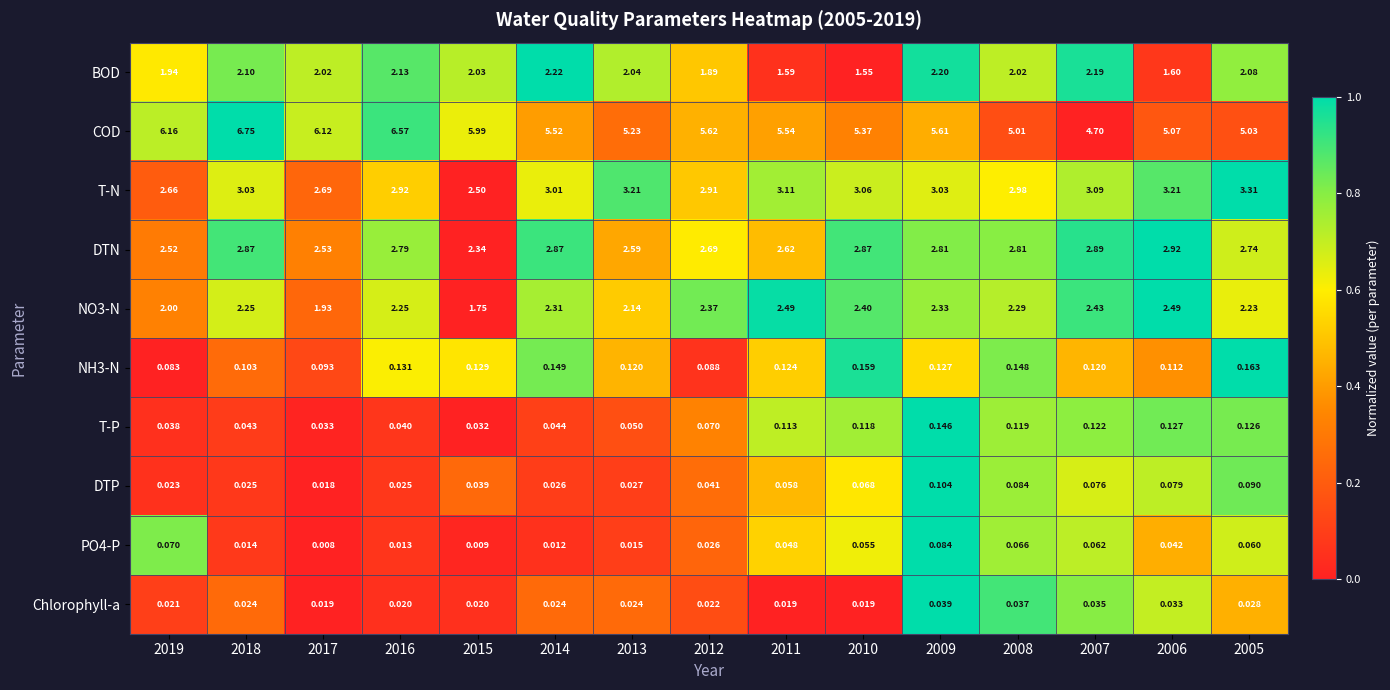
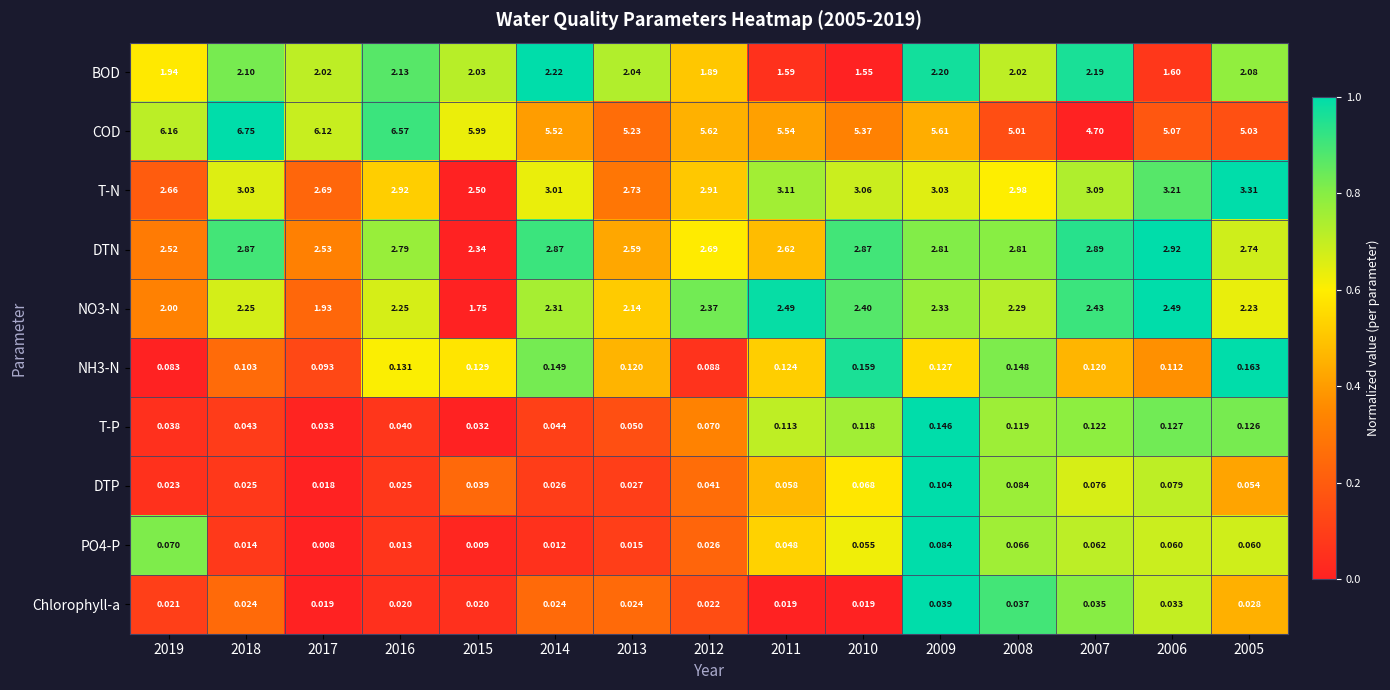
T-N, 2013: 3.21 -> 2.73
DTP, 2005: 0.090 -> 0.054
PO4-P, 2006: 0.042 -> 0.060
